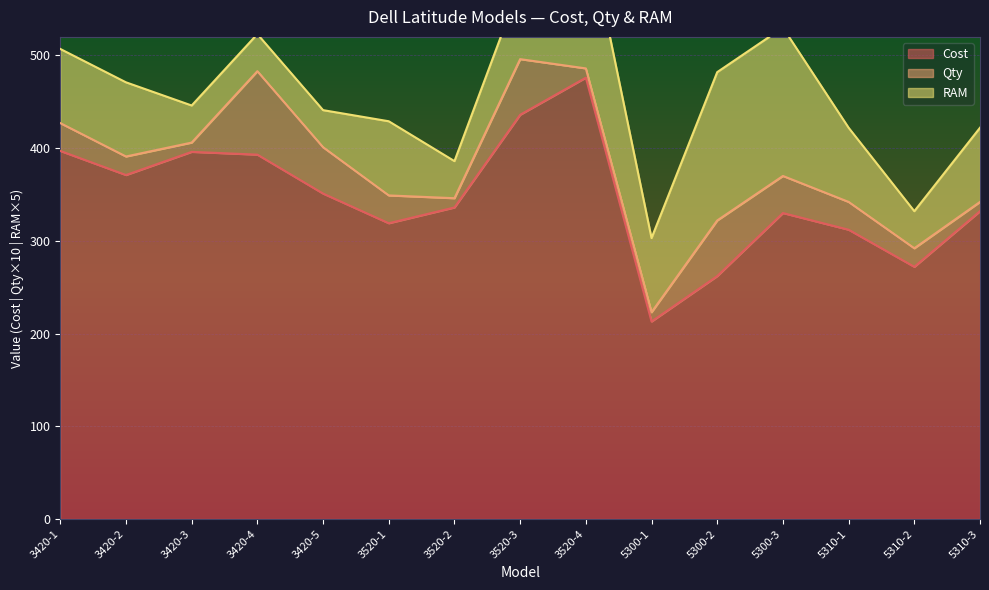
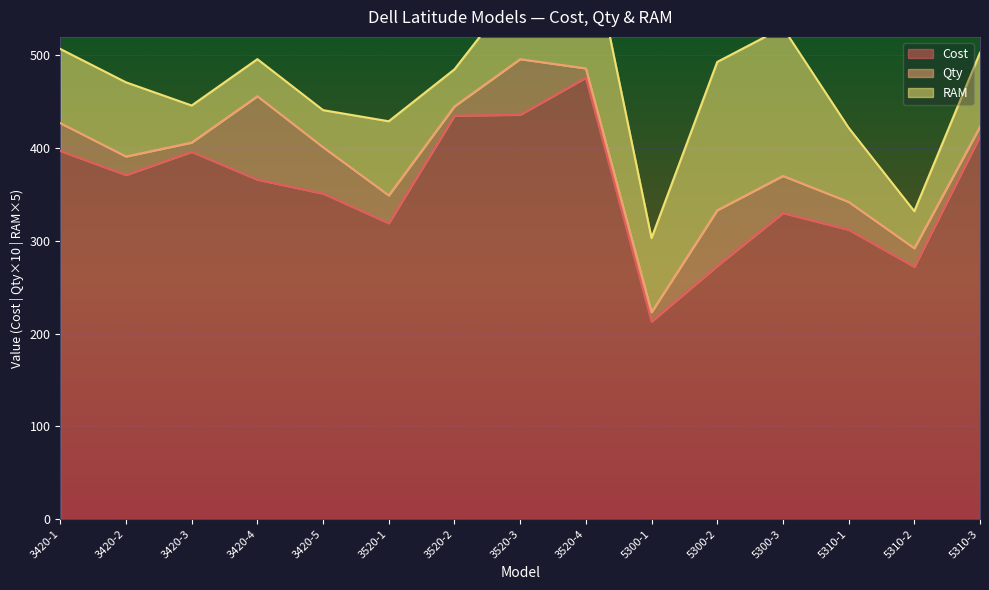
Cost, 3420-4: 390 -> 370
Cost, 3520-2: 340 -> 440
Cost, 5300-2: 260 -> 270
Cost, 5310-3: 330 -> 410
